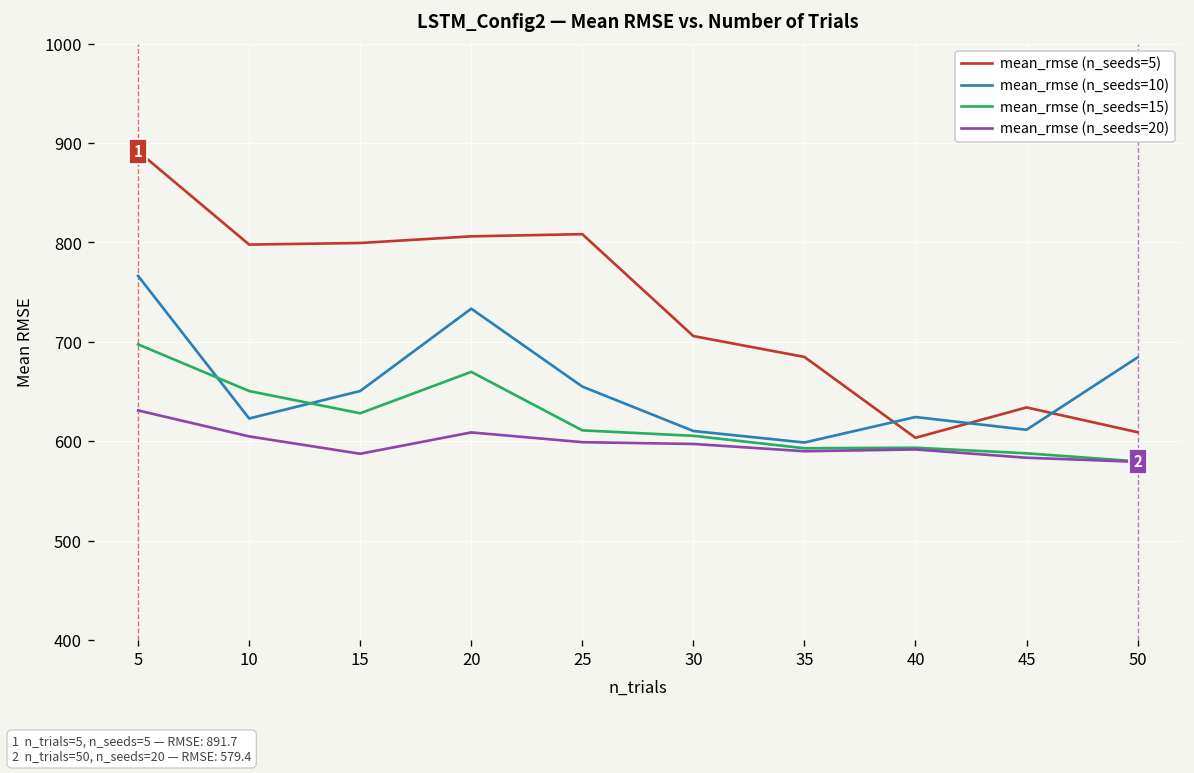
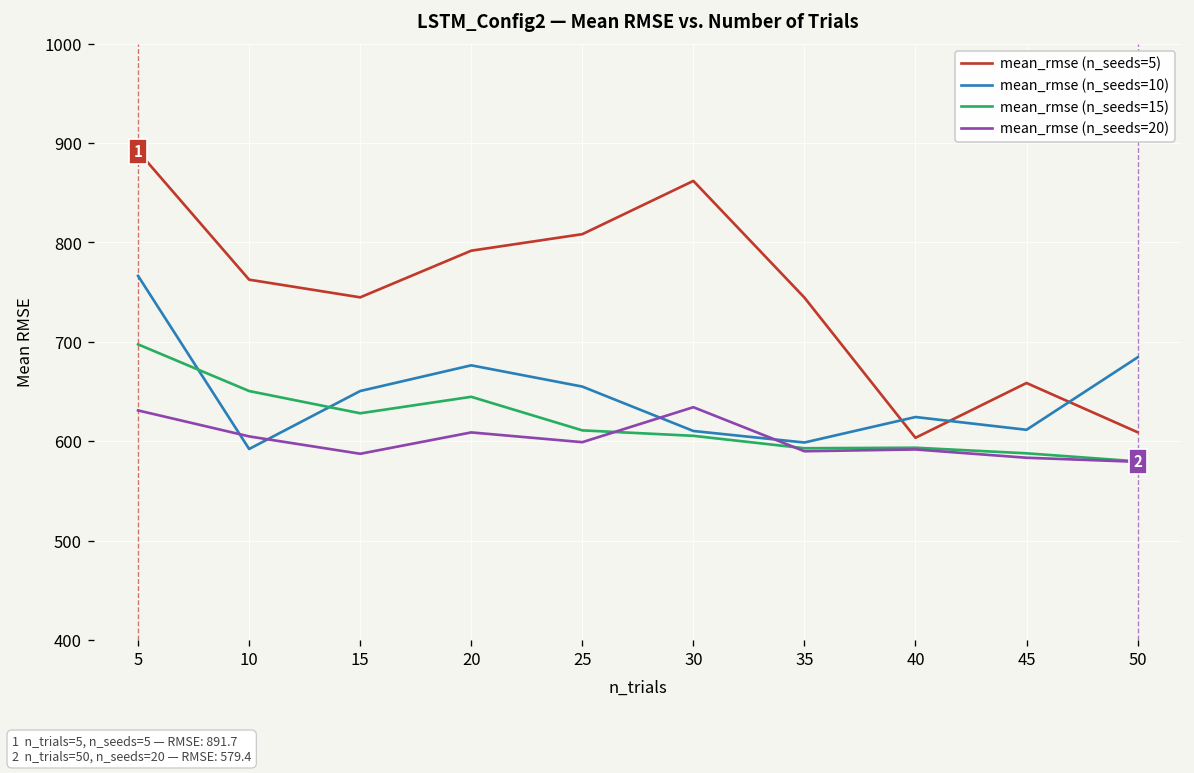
mean_rmse (n_seeds=5), 10: 800 -> 760
mean_rmse (n_seeds=10), 10: 620 -> 590
mean_rmse (n_seeds=5), 15: 800 -> 740
mean_rmse (n_seeds=5), 20: 810 -> 790
mean_rmse (n_seeds=10), 20: 730 -> 680
mean_rmse (n_seeds=15), 20: 670 -> 640
mean_rmse (n_seeds=5), 30: 710 -> 860
mean_rmse (n_seeds=20), 30: 600 -> 630
mean_rmse (n_seeds=5), 35: 680 -> 740
mean_rmse (n_seeds=5), 45: 630 -> 660
